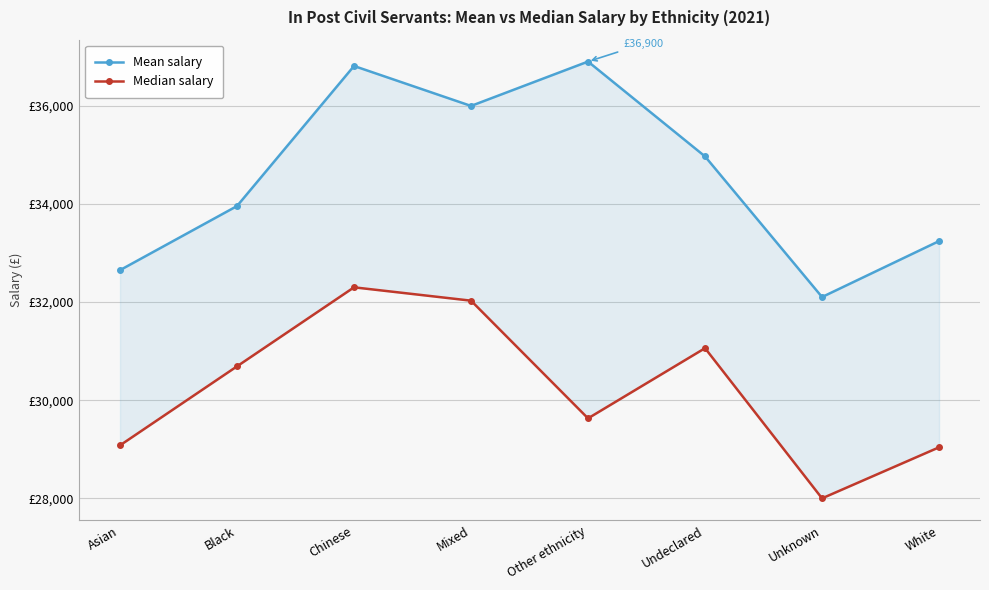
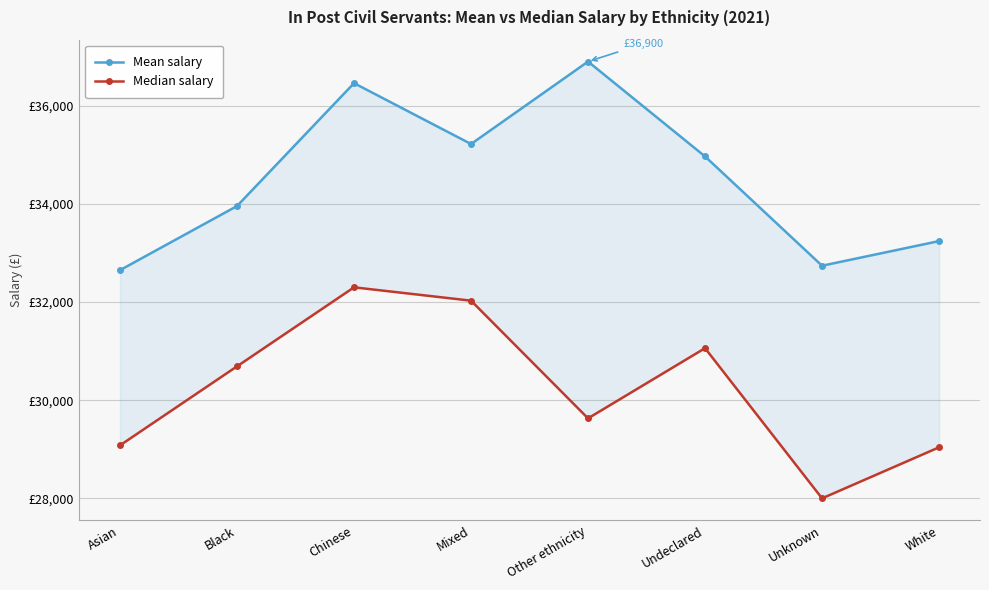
Mean salary, Chinese: £36,800 -> £36,500
Mean salary, Mixed: £36,000 -> £35,200
Mean salary, Unknown: £32,100 -> £32,700
